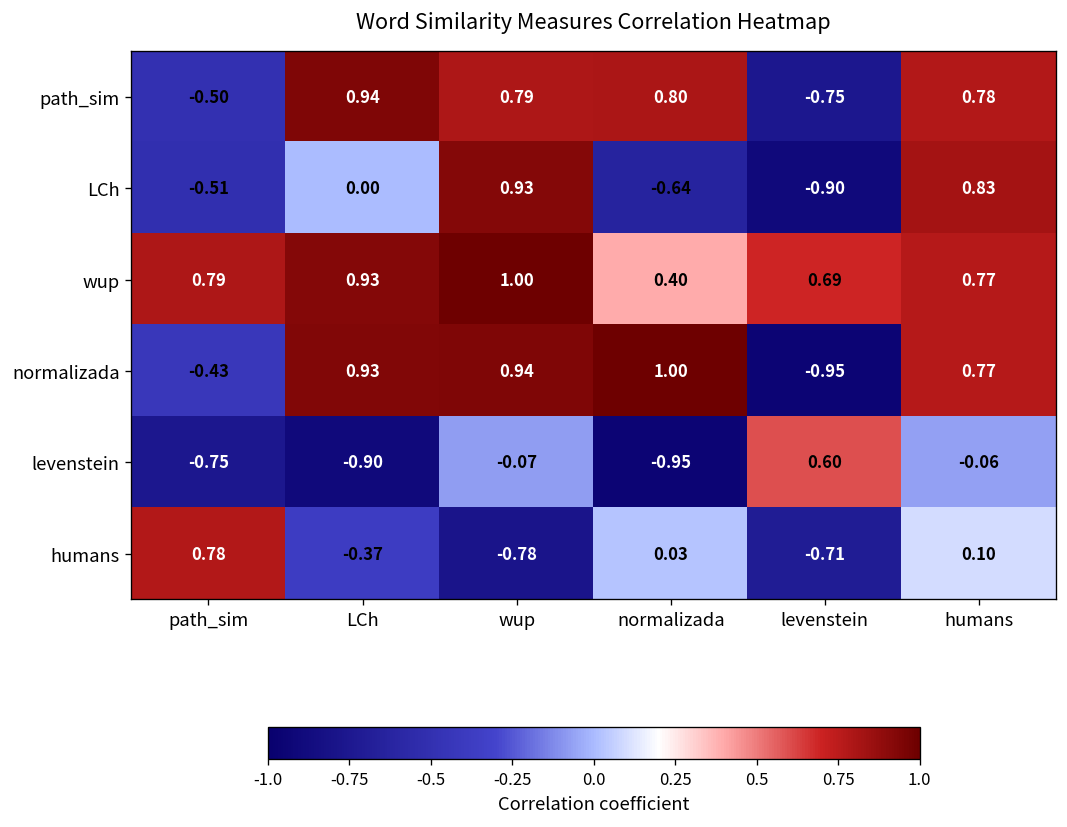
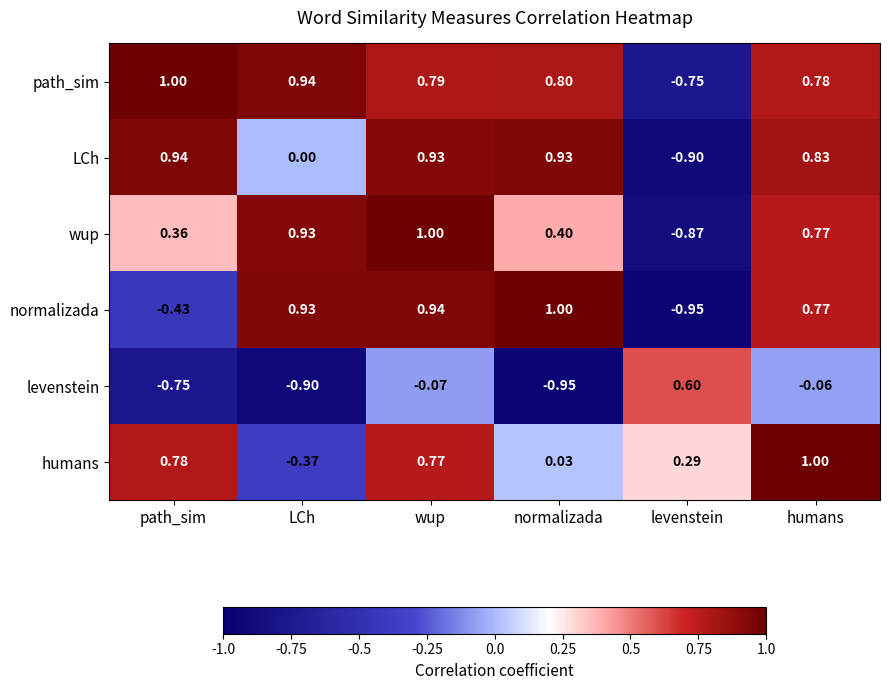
path_sim, path_sim: -0.50 -> 1.00
LCh, path_sim: -0.51 -> 0.94
LCh, normalizada: -0.64 -> 0.93
wup, path_sim: 0.79 -> 0.36
wup, levenstein: 0.69 -> -0.87
humans, wup: -0.78 -> 0.77
humans, levenstein: -0.71 -> 0.29
humans, humans: 0.10 -> 1.00
